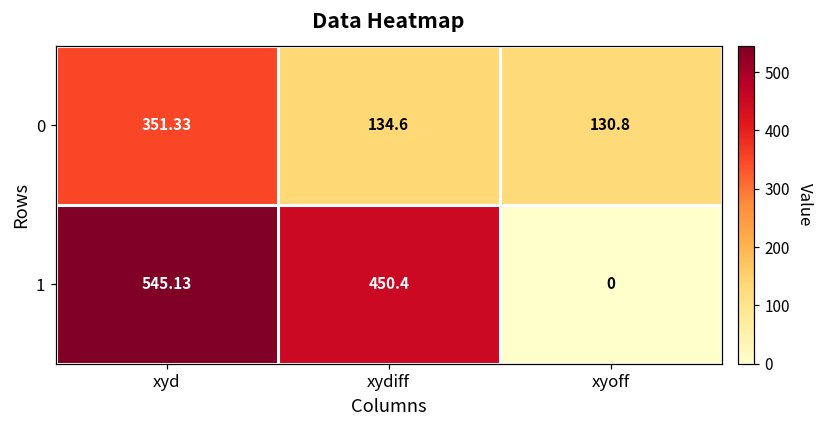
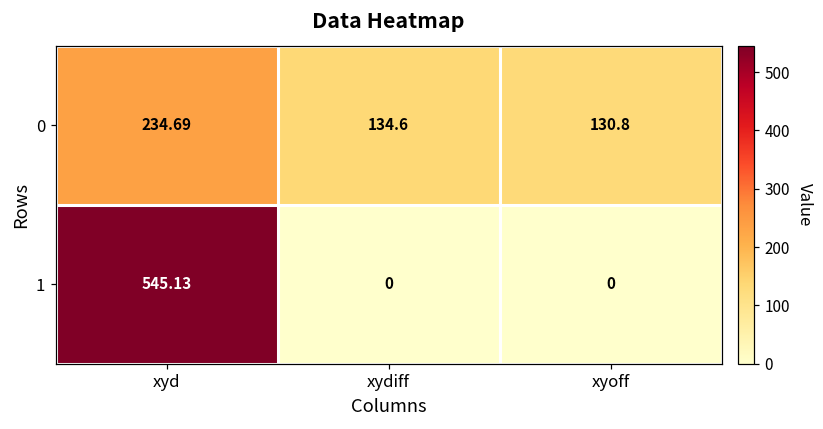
0, xyd: 351.33 -> 234.69
1, xydiff: 450.4 -> 0
